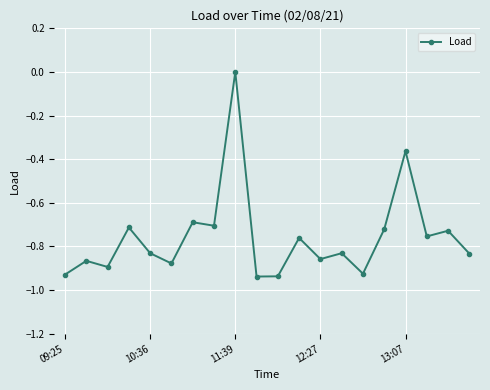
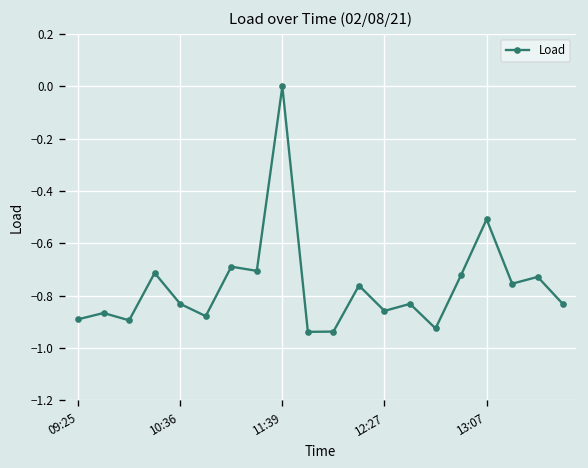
09:25: -0.93 -> -0.89
13:07: -0.36 -> -0.51
